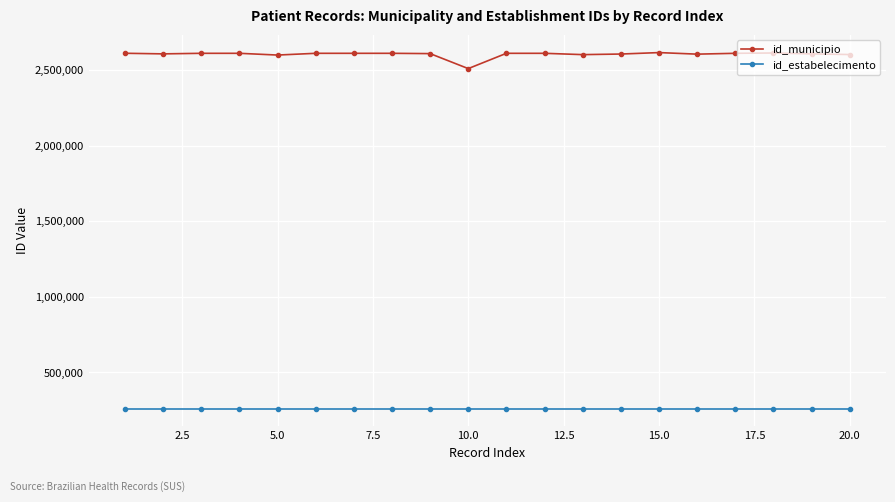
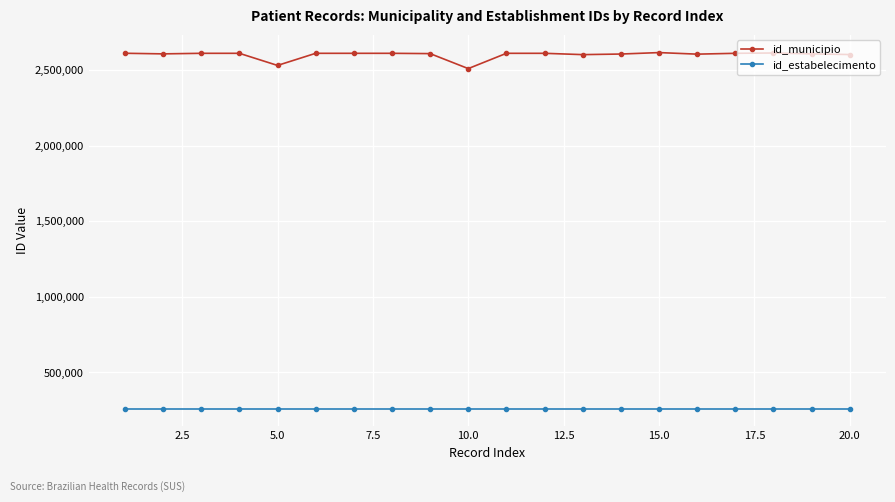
id_municipio, 5.0: 2,600,000 -> 2,530,000
